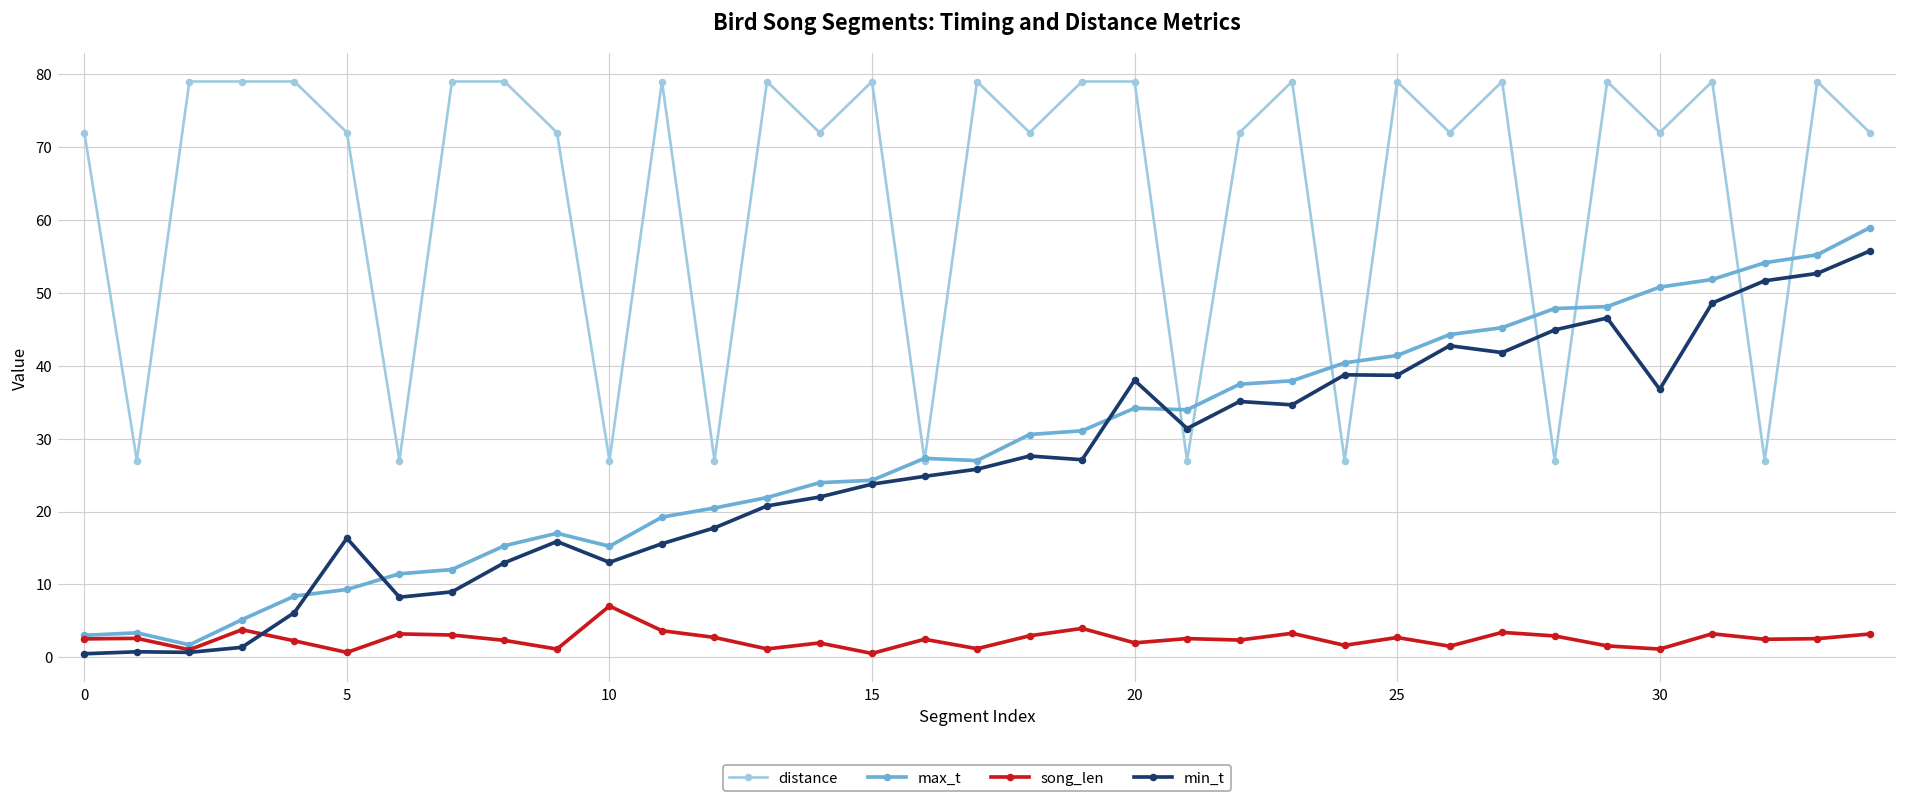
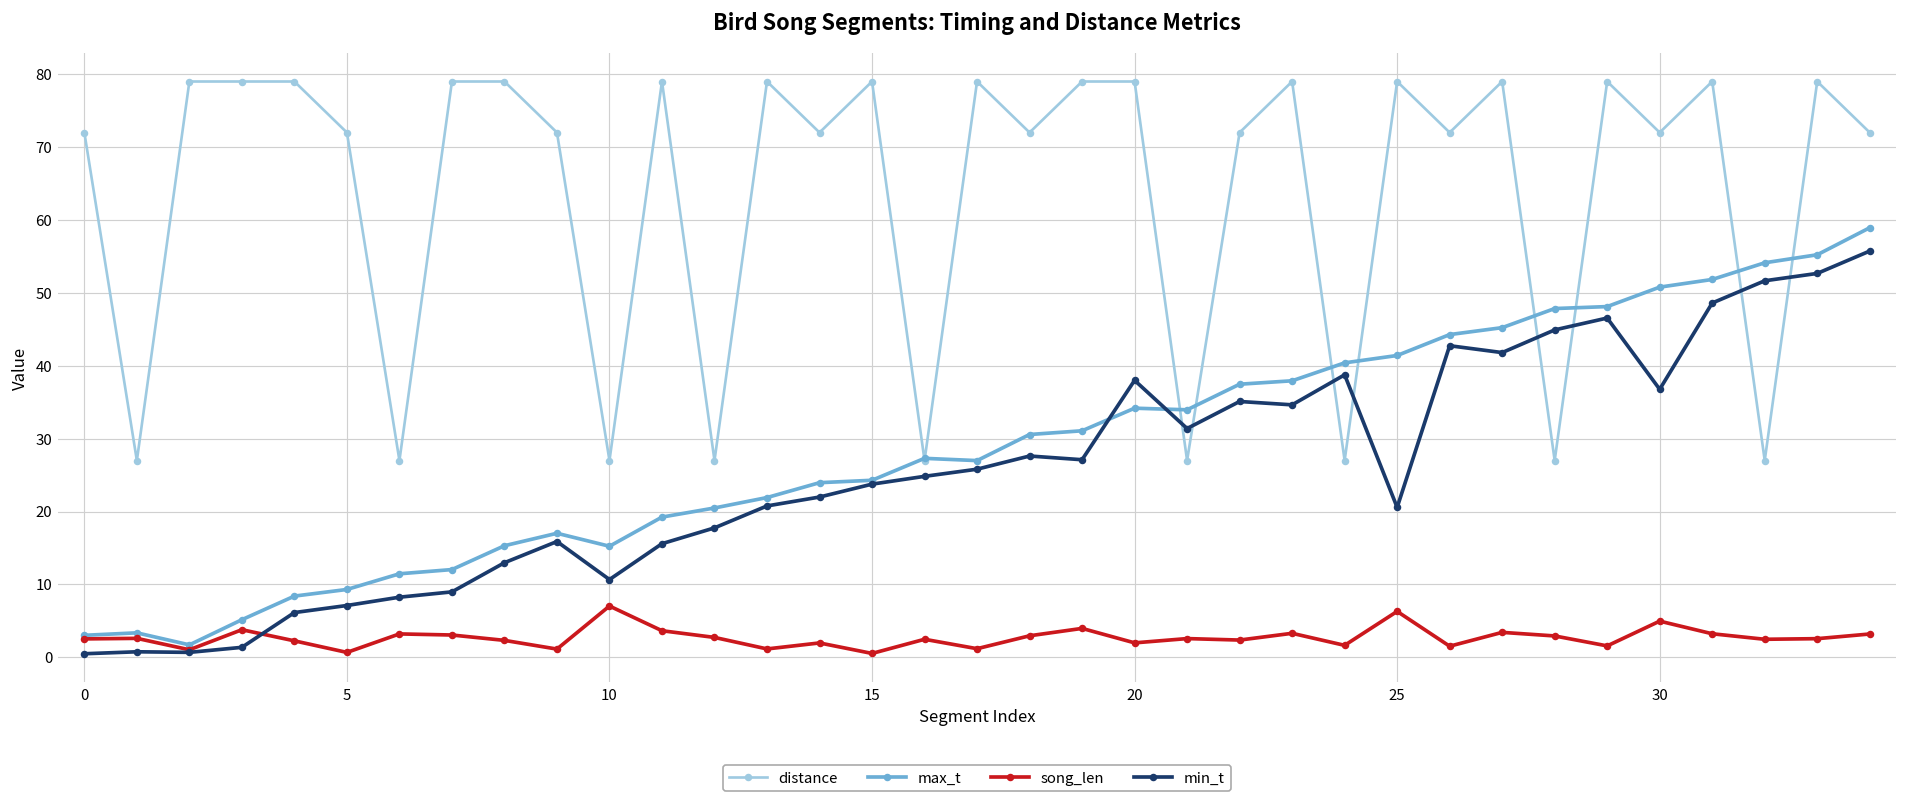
min_t, 5: 16 -> 7
min_t, 10: 13 -> 11
song_len, 25: 3 -> 6
min_t, 25: 39 -> 21
song_len, 30: 1 -> 5
